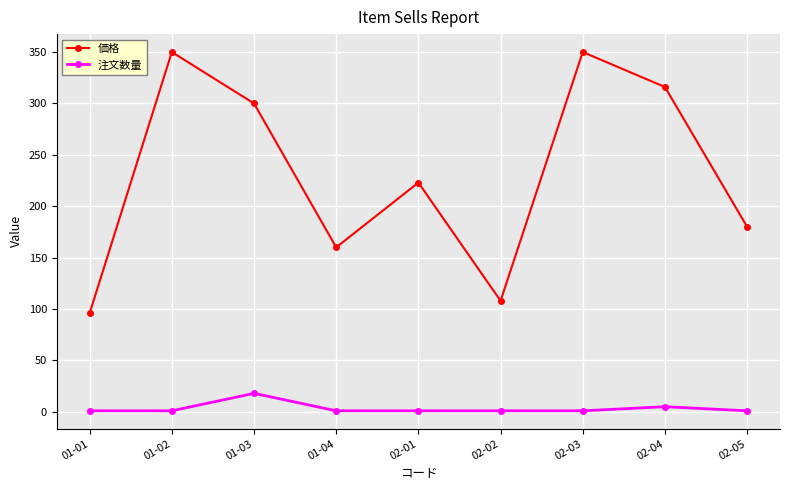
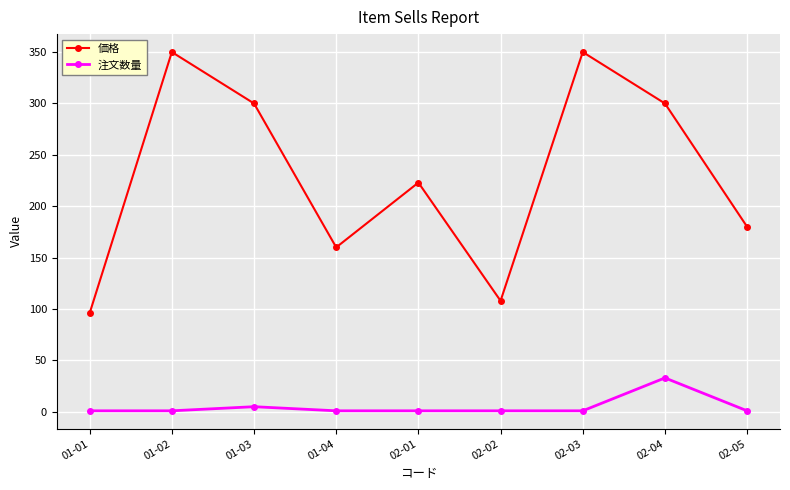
注文数量, 01-03: 18 -> 5
価格, 02-04: 316 -> 300
注文数量, 02-04: 5 -> 33
